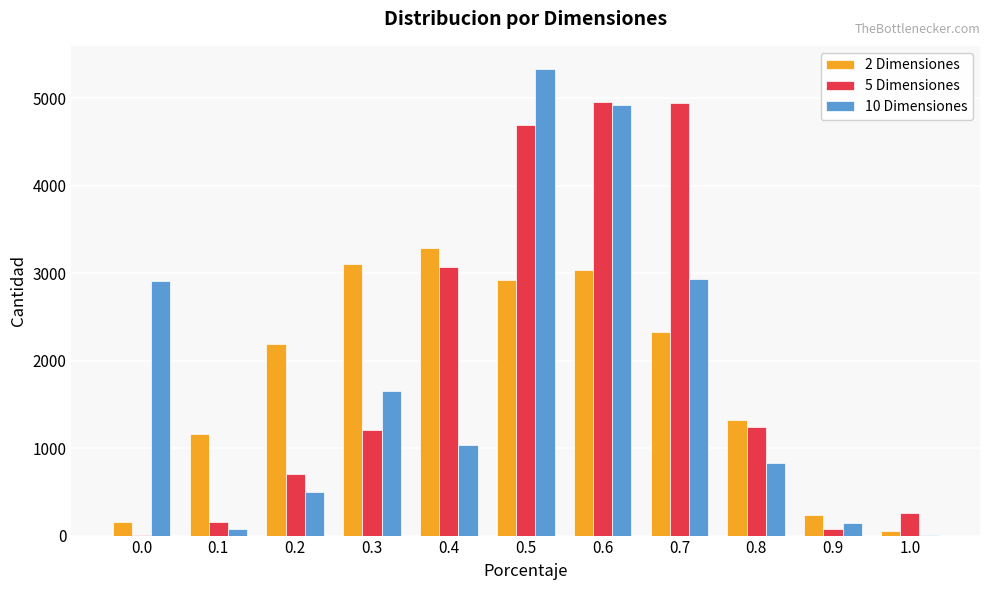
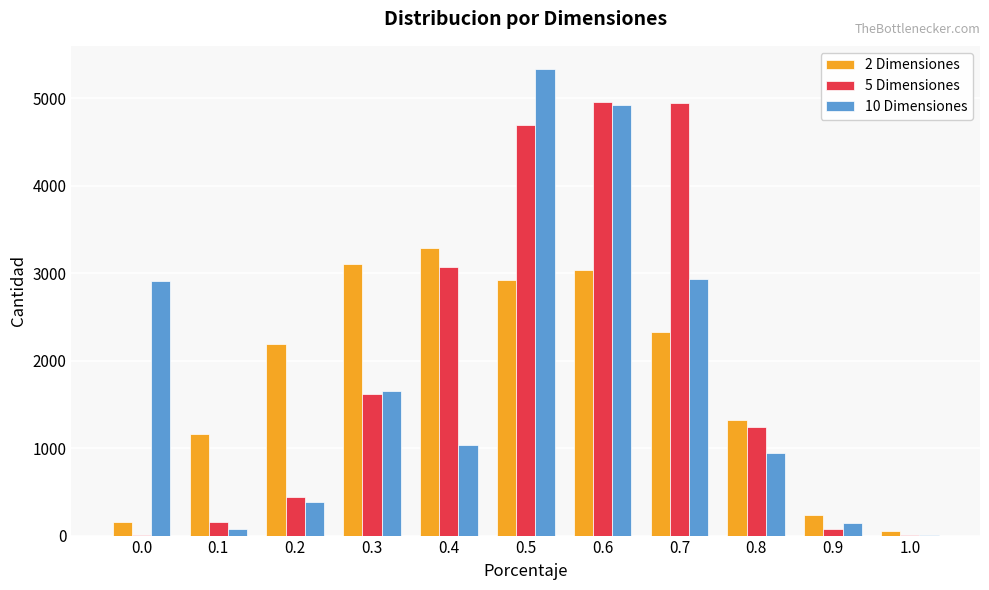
5 Dimensiones, 0.2: 700 -> 400
10 Dimensiones, 0.2: 500 -> 400
5 Dimensiones, 0.3: 1200 -> 1600
10 Dimensiones, 0.8: 800 -> 900
5 Dimensiones, 1.0: 300 -> 0
